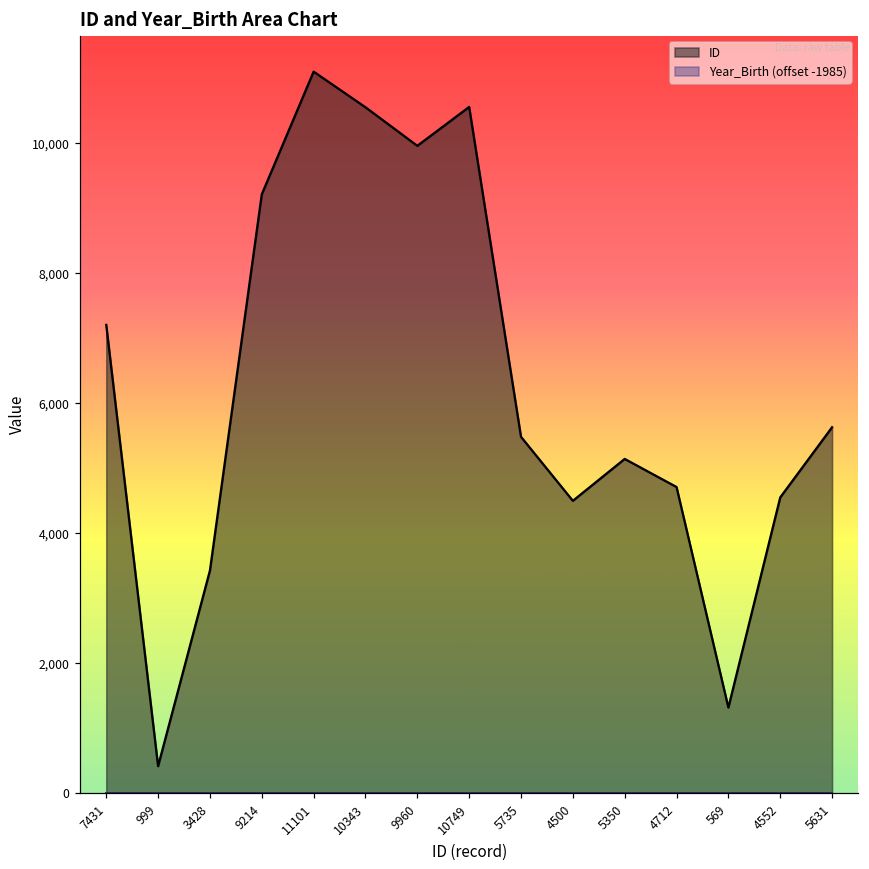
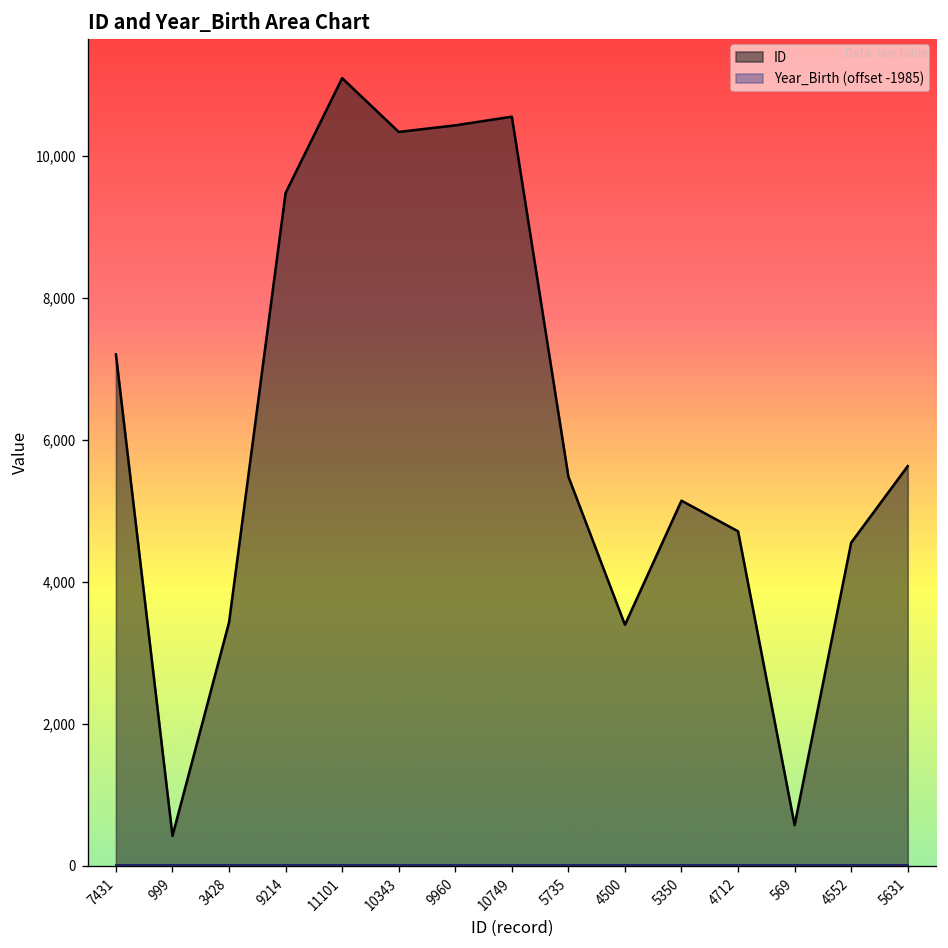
ID, 9214: 9,200 -> 9,500
ID, 10343: 10,600 -> 10,300
ID, 9960: 10,000 -> 10,400
ID, 4500: 4,500 -> 3,400
ID, 569: 1,300 -> 600
